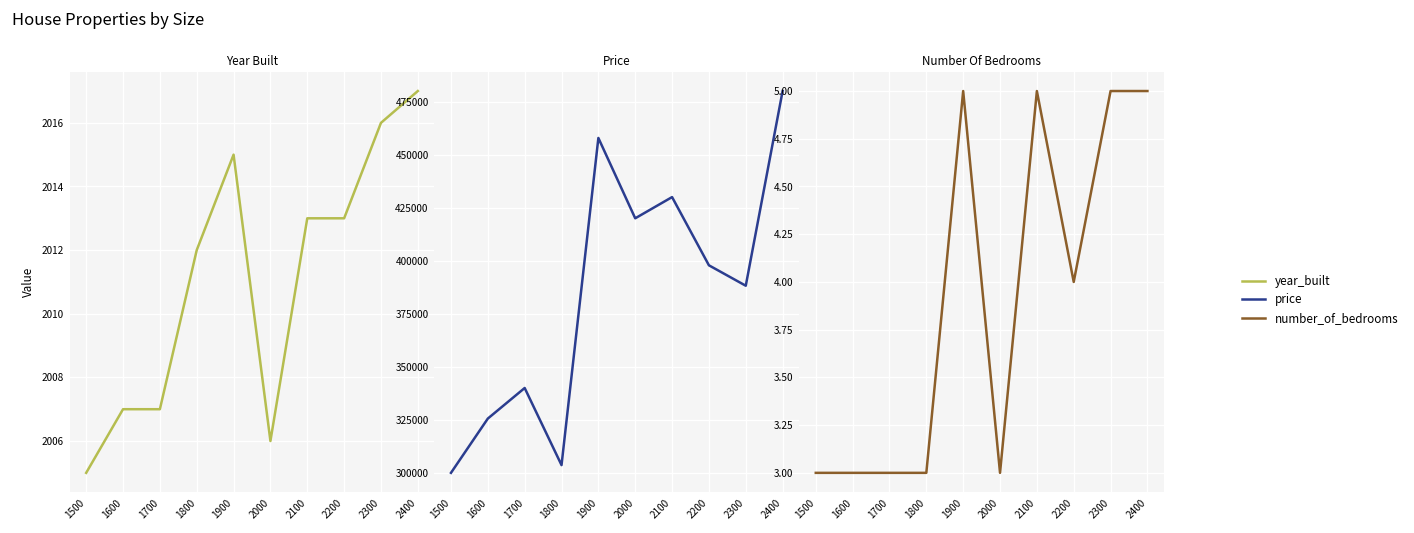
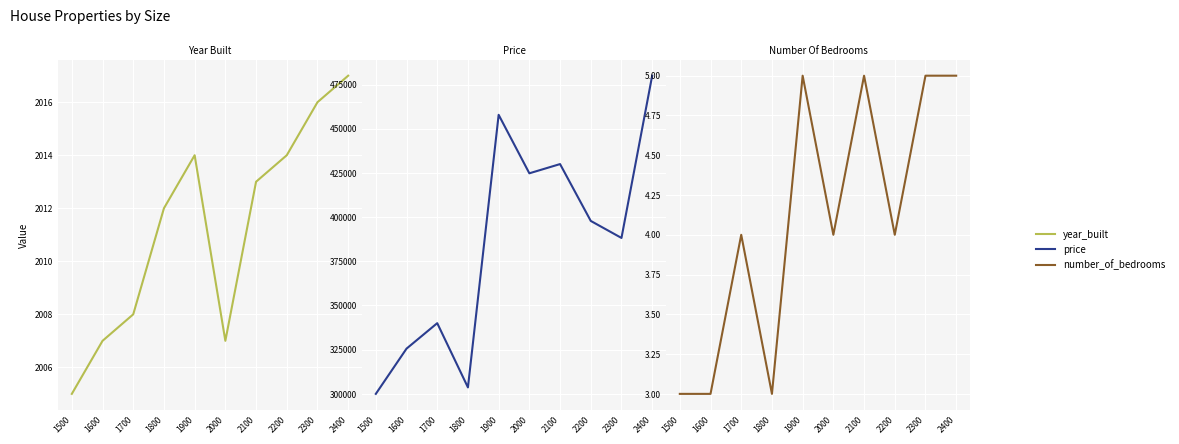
Year Built, 1700: 2007 -> 2008
Year Built, 1900: 2015 -> 2014
Year Built, 2000: 2006 -> 2007
Year Built, 2200: 2013 -> 2014
Price, 2000: 420000 -> 425000
Number Of Bedrooms, 1700: 3 -> 4
Number Of Bedrooms, 2000: 3 -> 4
